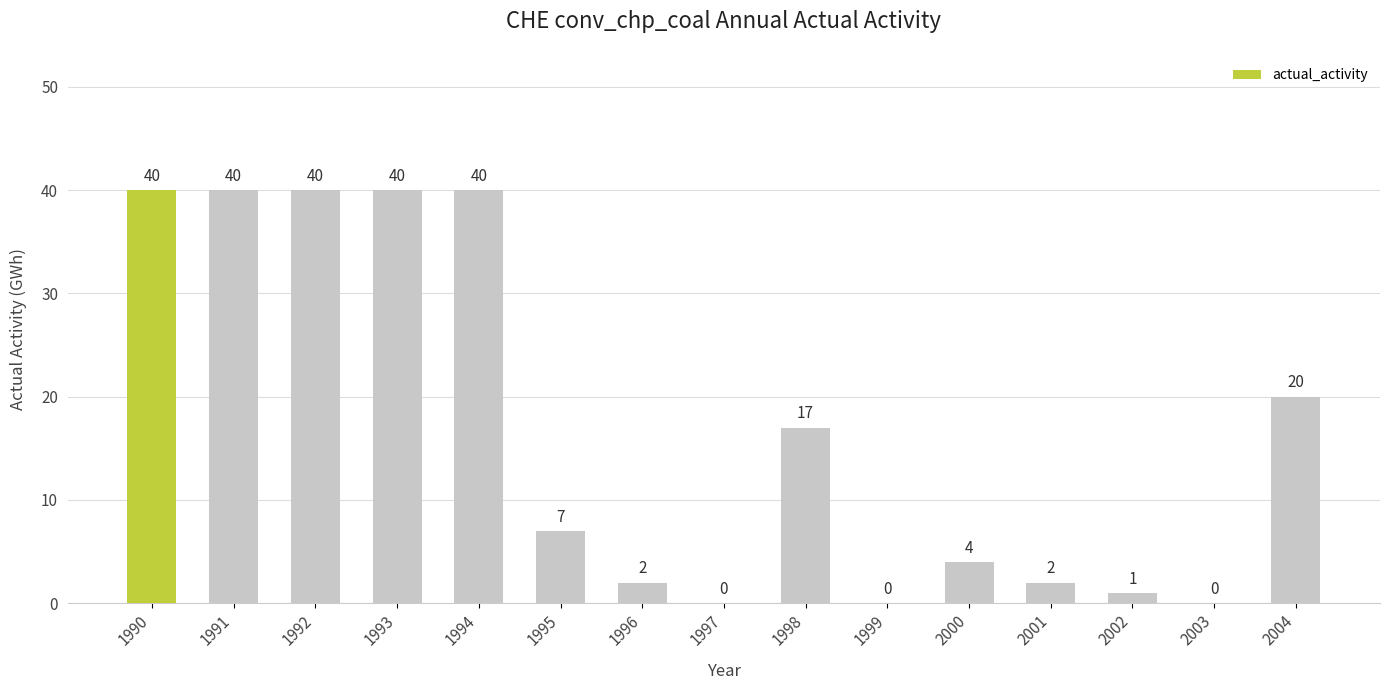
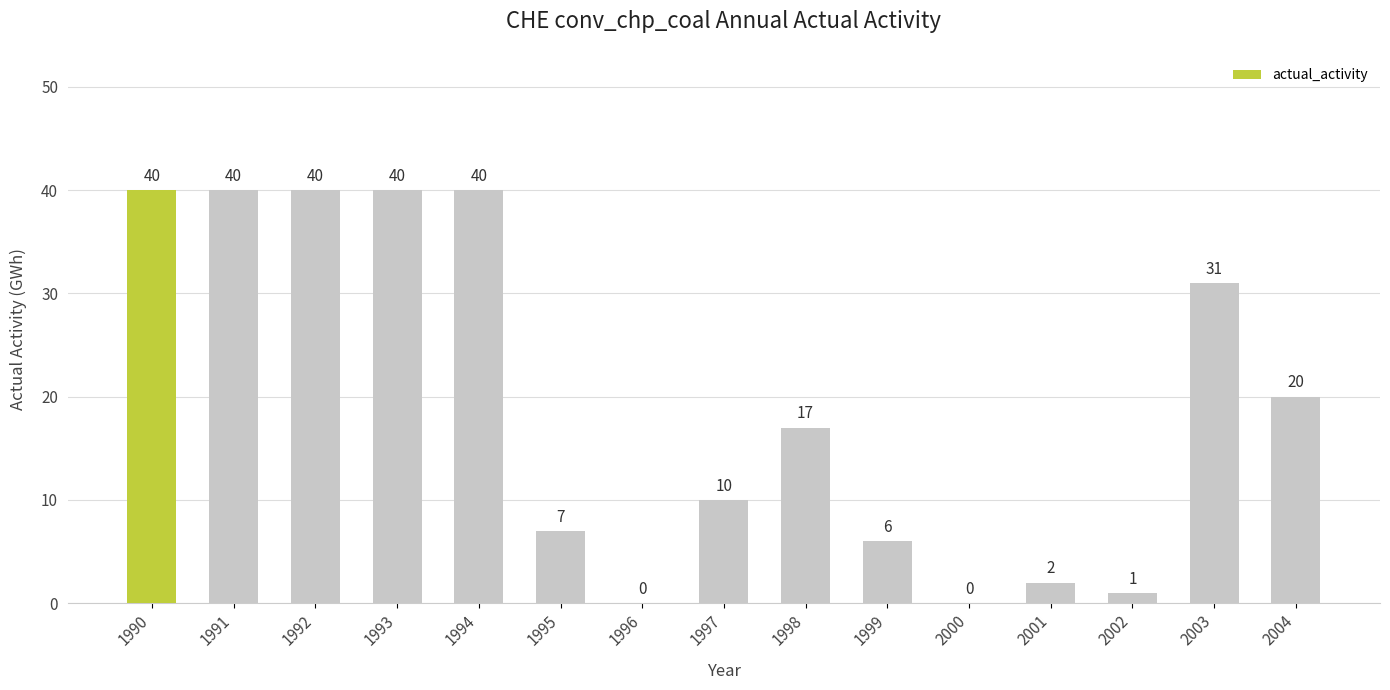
1996: 2 -> 0
1997: 0 -> 10
1999: 0 -> 6
2000: 4 -> 0
2003: 0 -> 31
